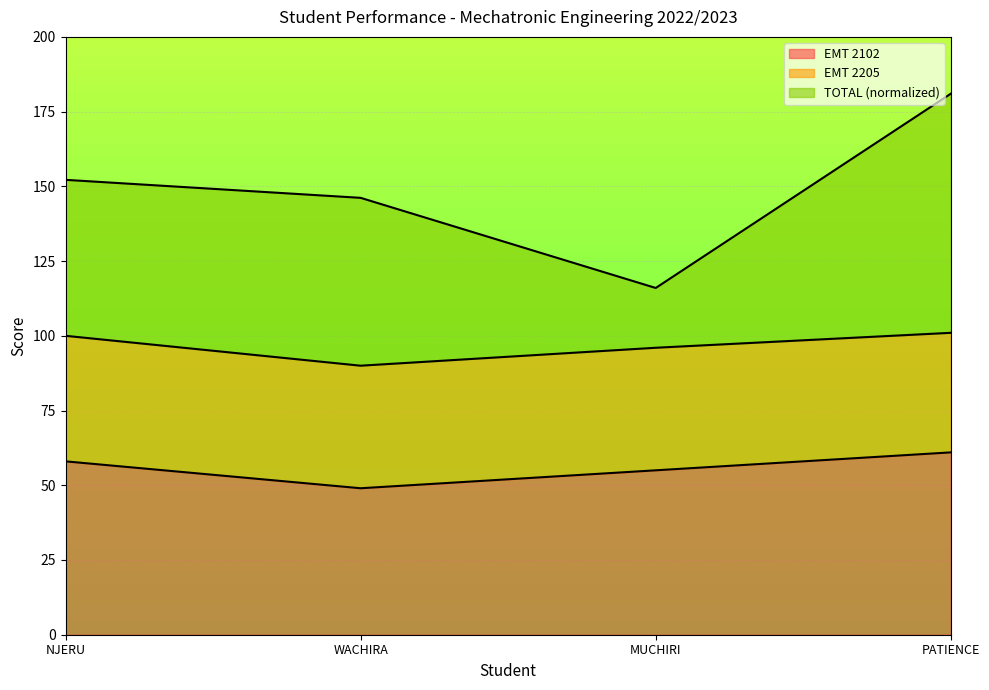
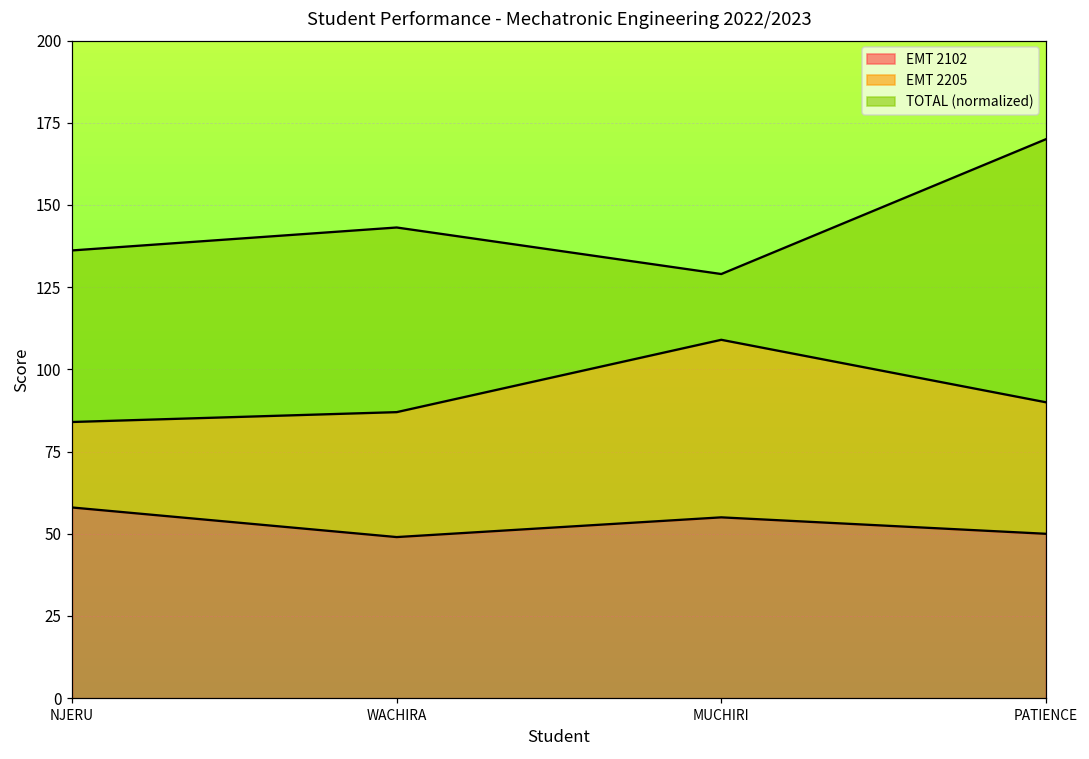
EMT 2205, NJERU: 42 -> 26
EMT 2205, WACHIRA: 41 -> 38
EMT 2205, MUCHIRI: 41 -> 54
EMT 2102, PATIENCE: 61 -> 50
